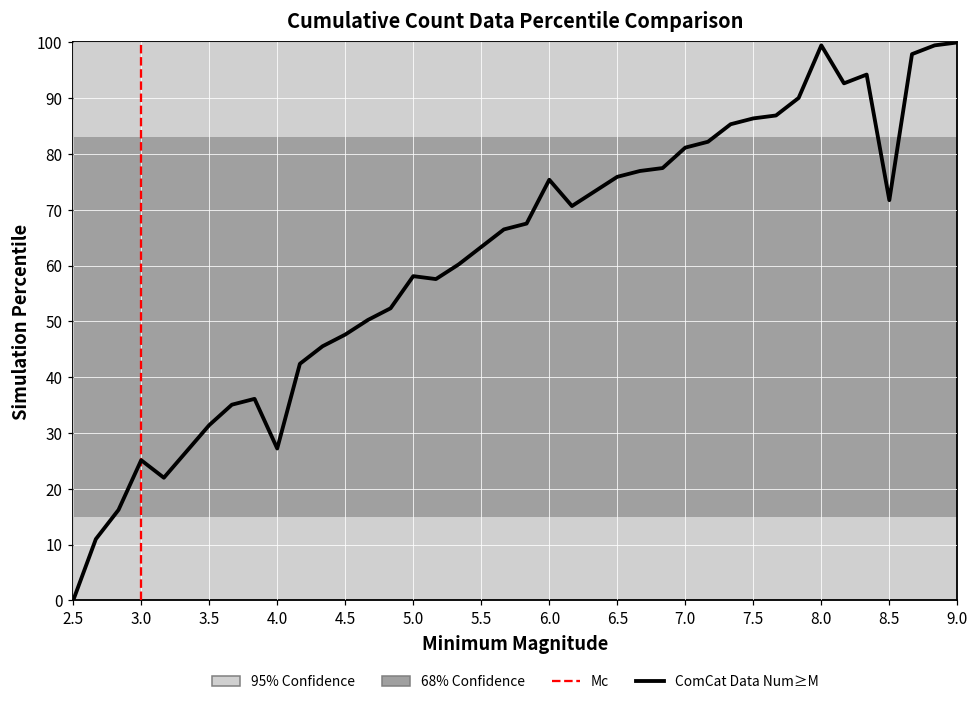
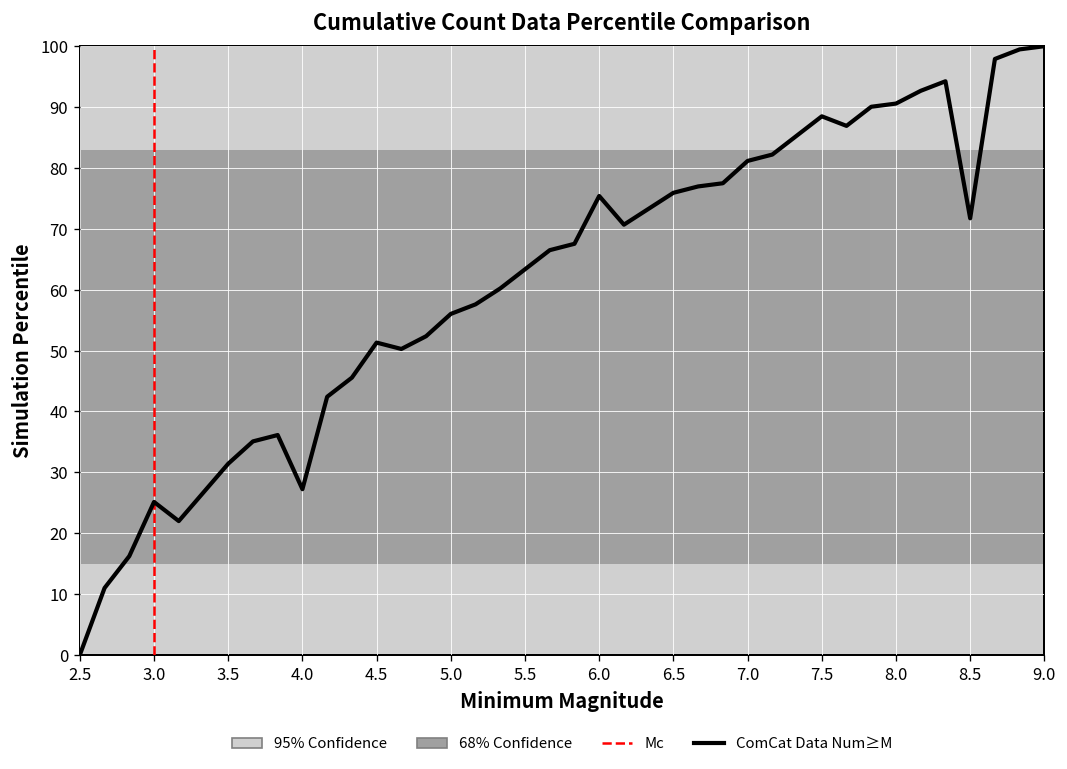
4.5: 48 -> 51
5.0: 58 -> 56
7.5: 86 -> 88
8.0: 99 -> 91
